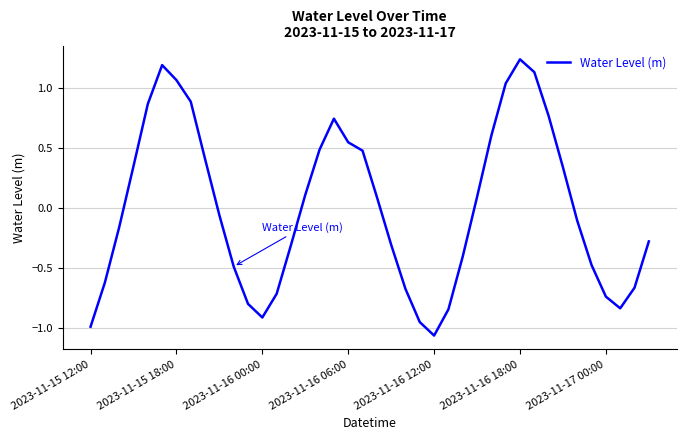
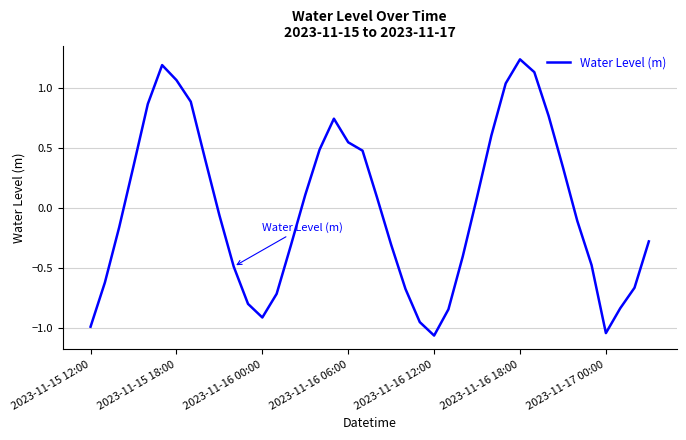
2023-11-17 00:00: -0.74 -> -1.04
